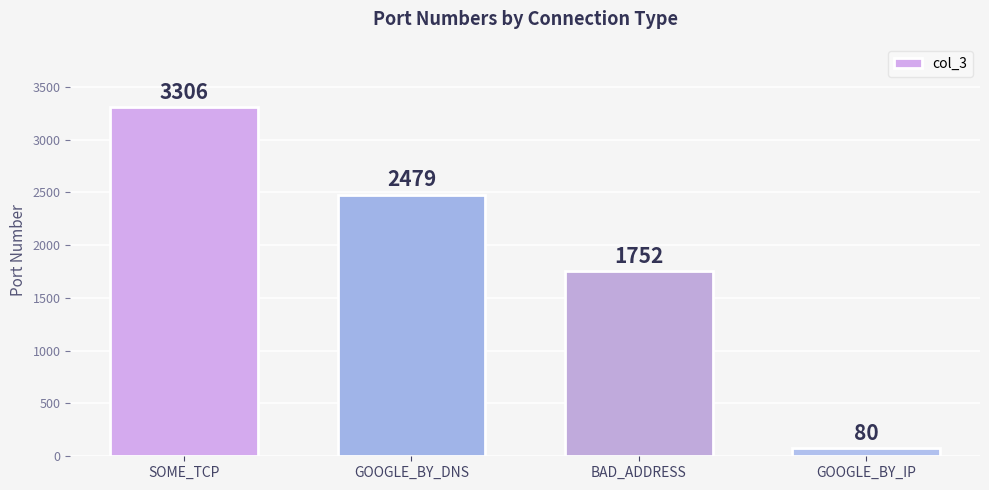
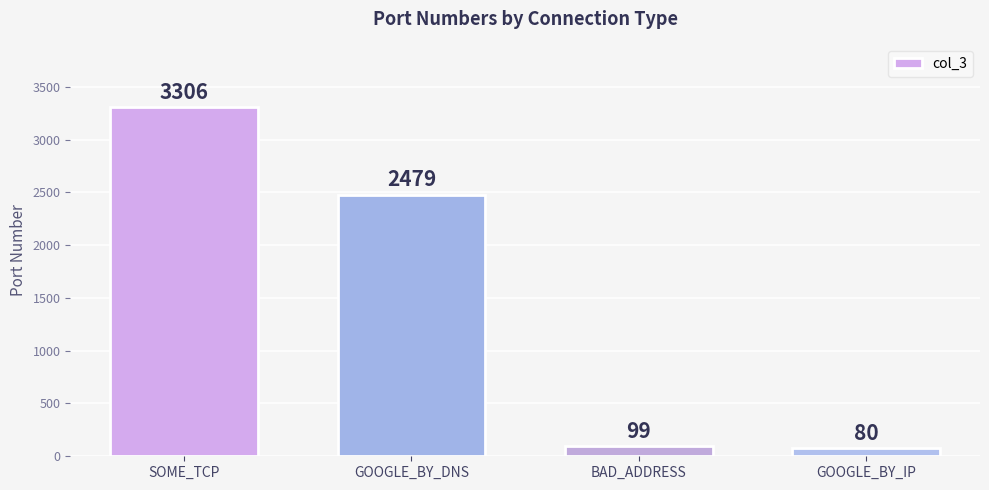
BAD_ADDRESS: 1752 -> 99
